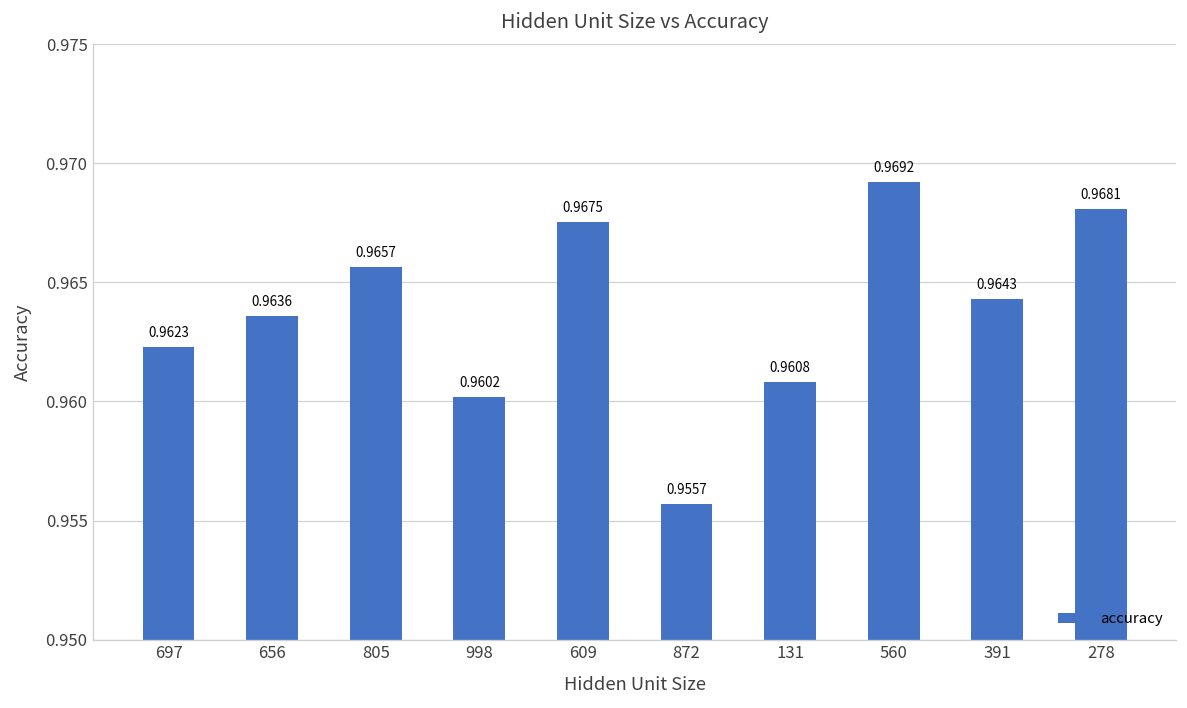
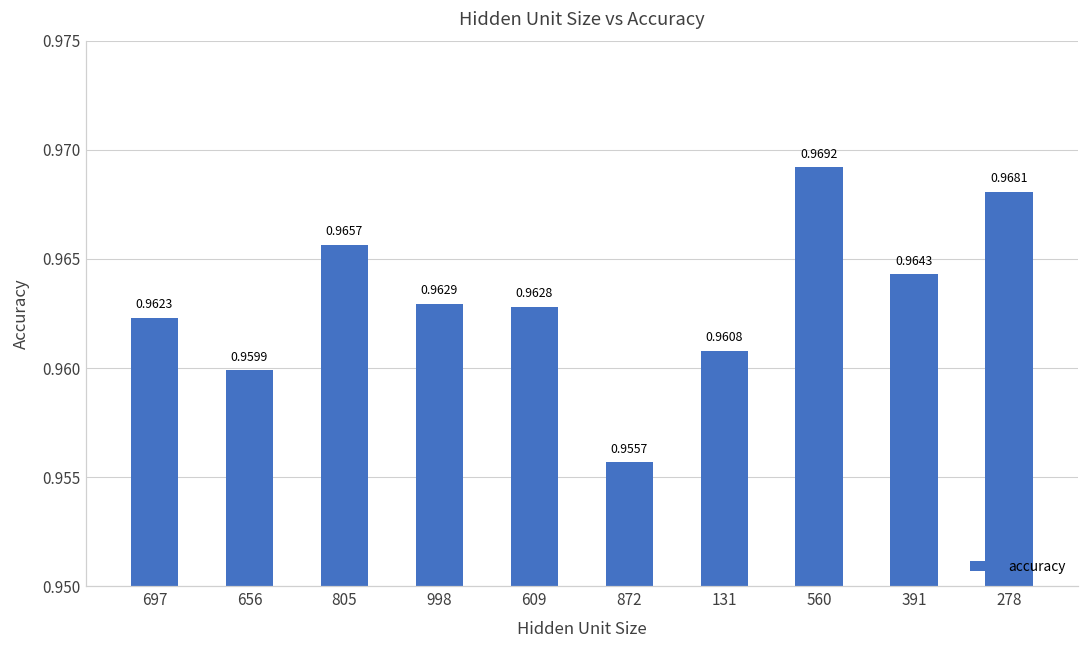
656: 0.9636 -> 0.9599
998: 0.9602 -> 0.9629
609: 0.9675 -> 0.9628
